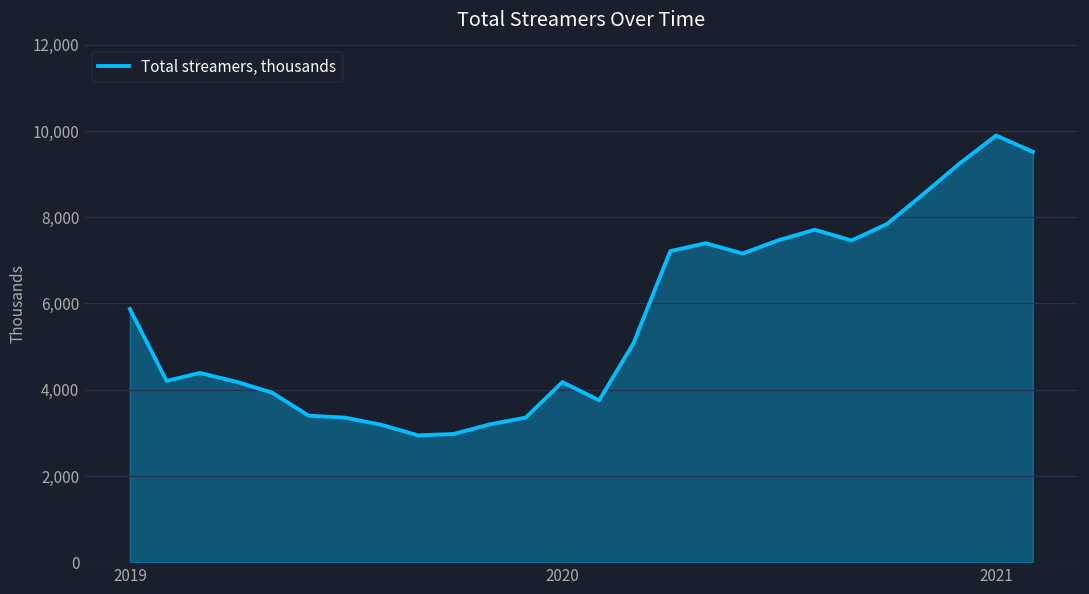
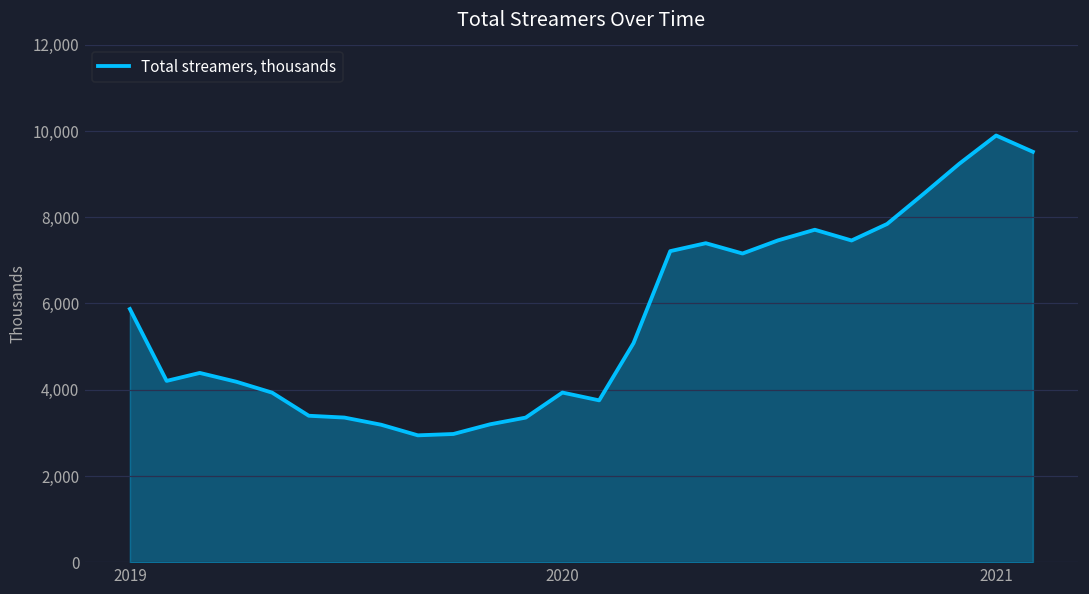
2020: 4,200 -> 3,900
